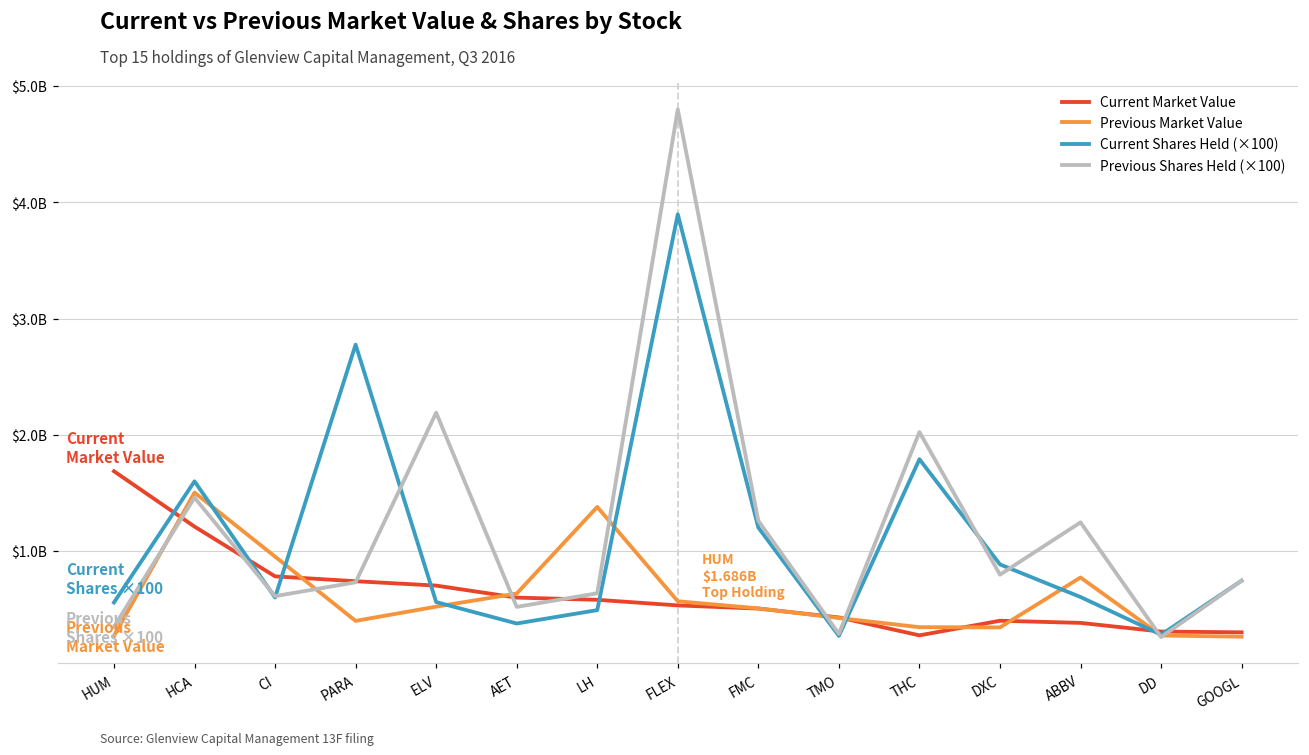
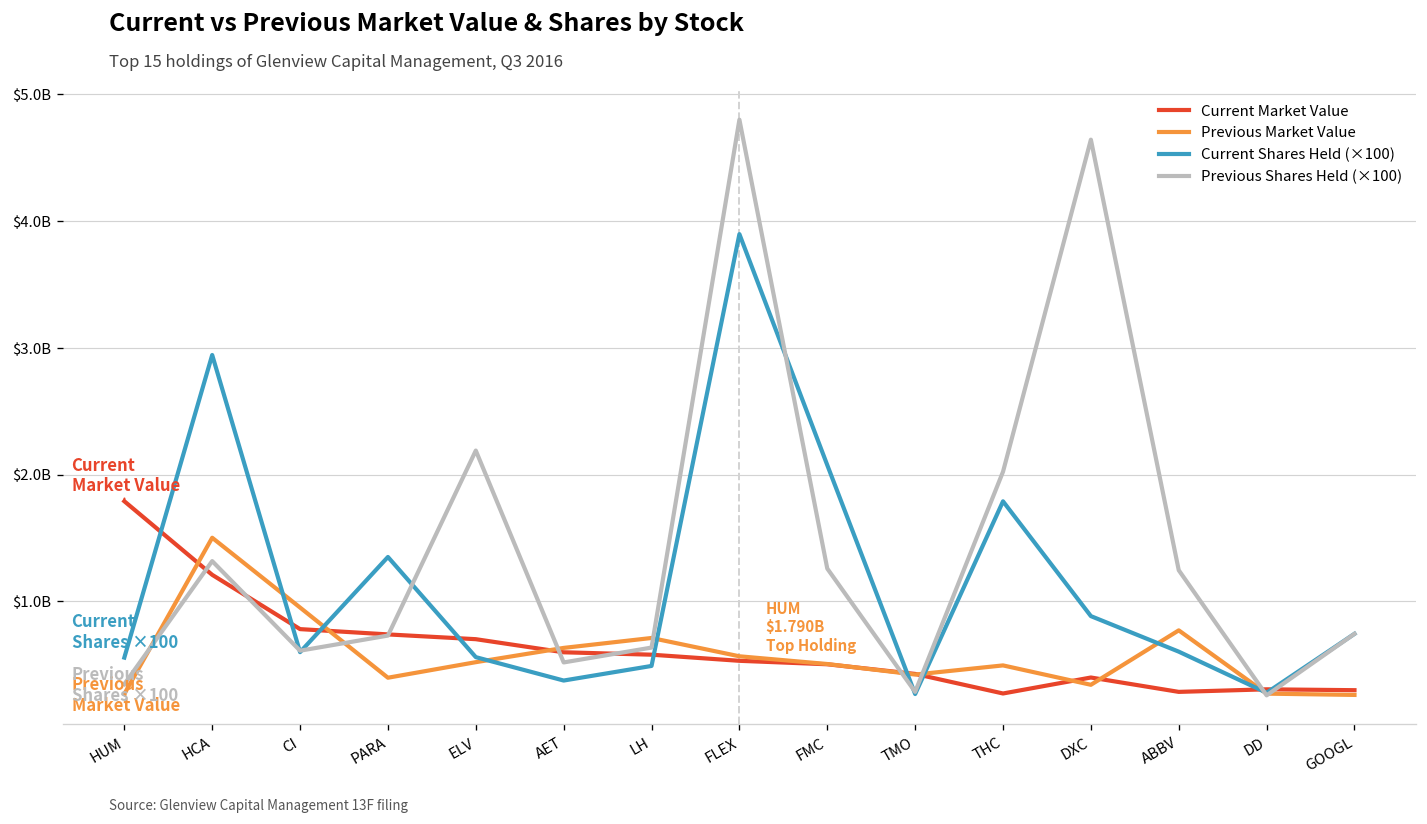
Current Market Value, HUM: $1.686B -> $1.790B
Current Shares Held (×100), HCA: $1600000000 -> $2940000000
Previous Shares Held (×100), HCA: $1460000000 -> $1320000000
Current Shares Held (×100), PARA: $2780000000 -> $1350000000
Previous Market Value, LH: $1380000000 -> $710000000
Current Shares Held (×100), FMC: $1200000000 -> $2070000000
Previous Market Value, THC: $340000000 -> $490000000
Previous Shares Held (×100), DXC: $800000000 -> $4640000000
Current Market Value, ABBV: $380000000 -> $290000000
